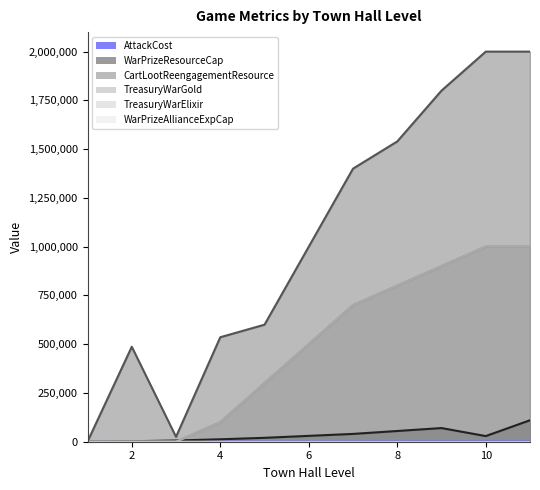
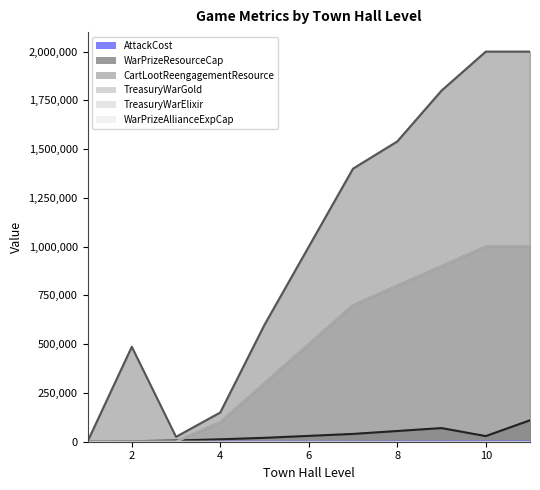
CartLootReengagementResource, 4: 540,000 -> 150,000
